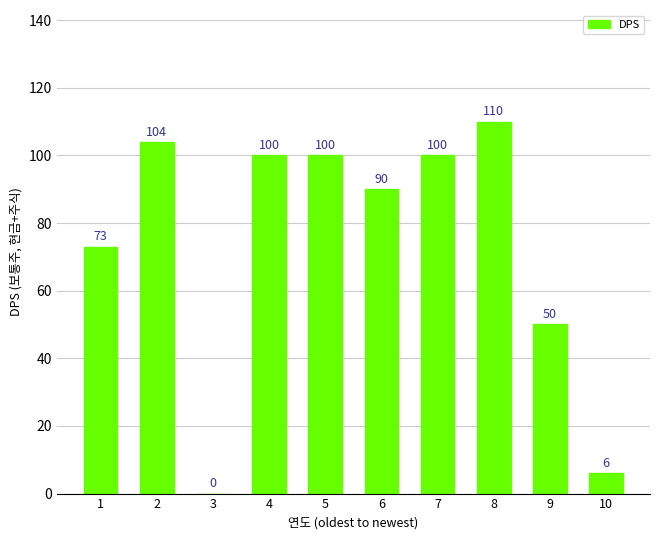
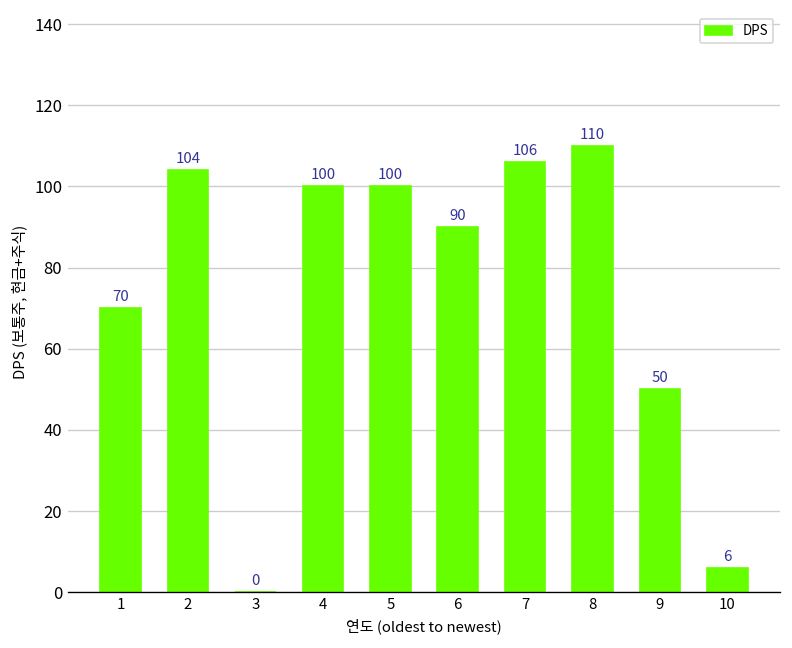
1: 73 -> 70
7: 100 -> 106
